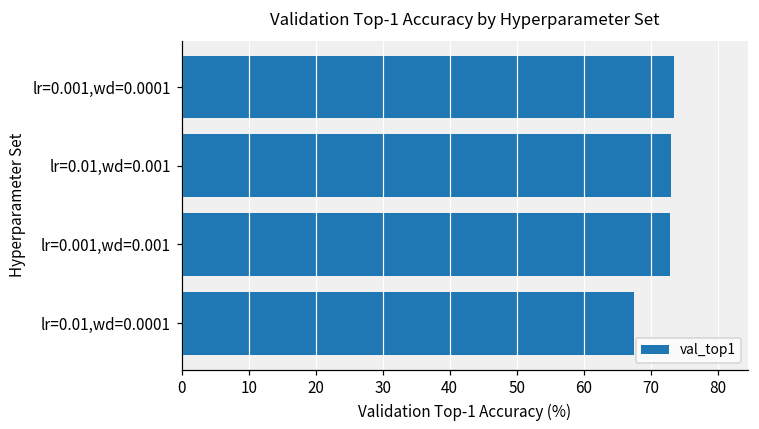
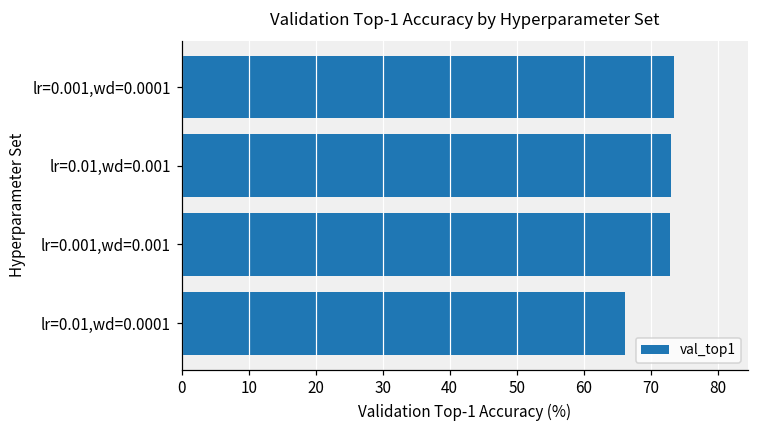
lr=0.01,wd=0.0001: 68 -> 66
